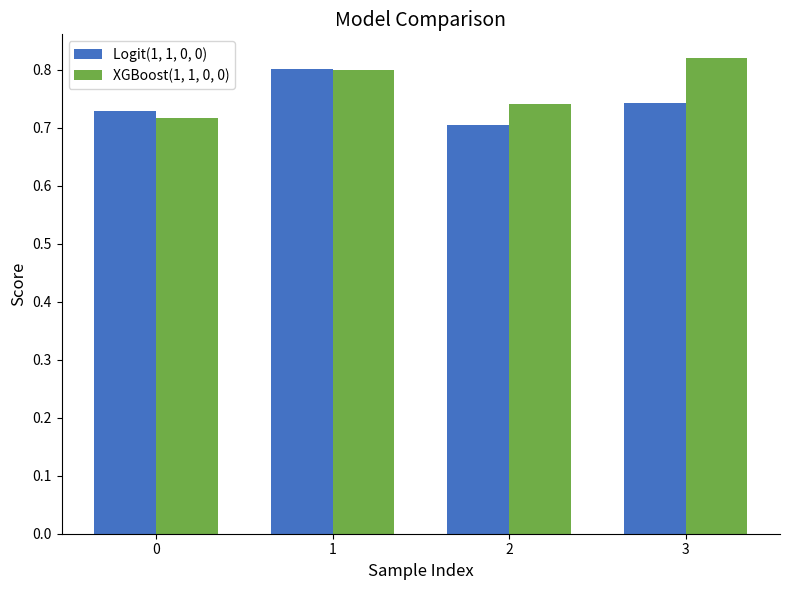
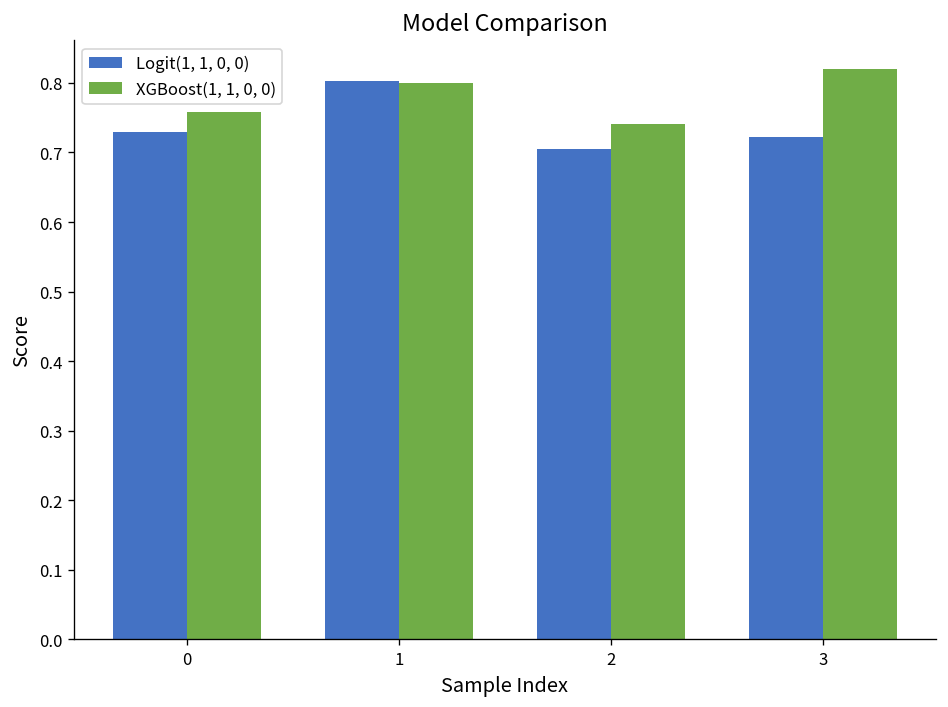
XGBoost(1, 1, 0, 0), 0: 0.72 -> 0.76
Logit(1, 1, 0, 0), 3: 0.74 -> 0.72
